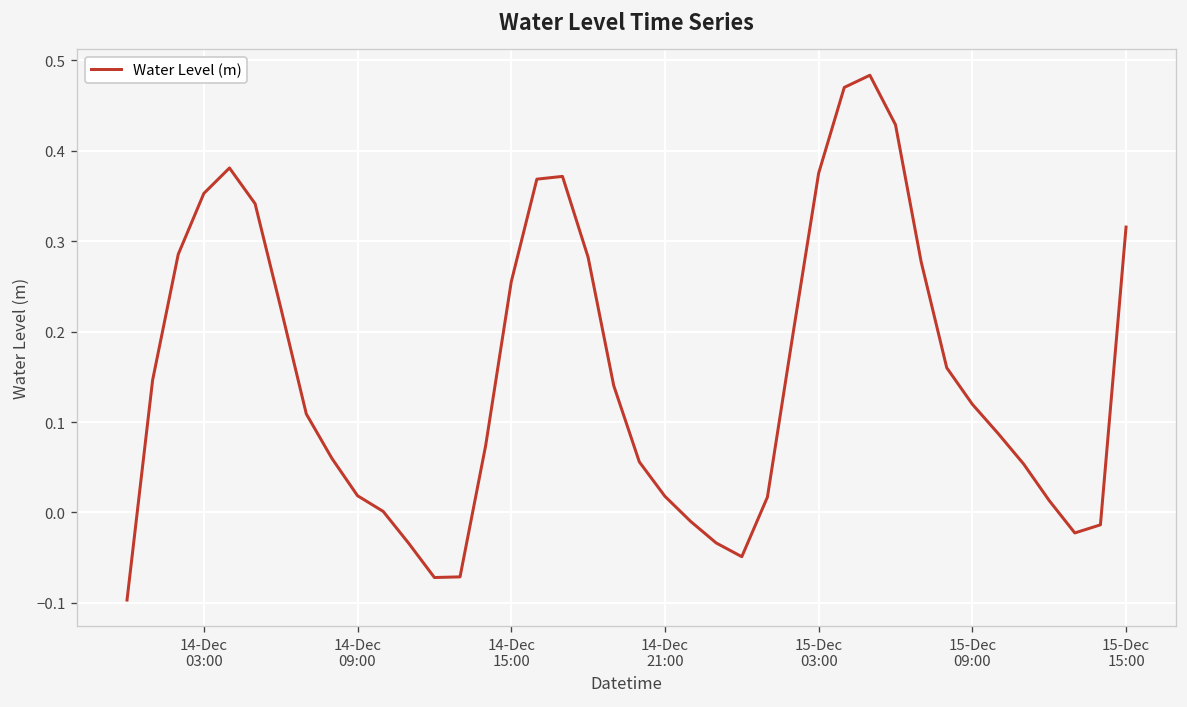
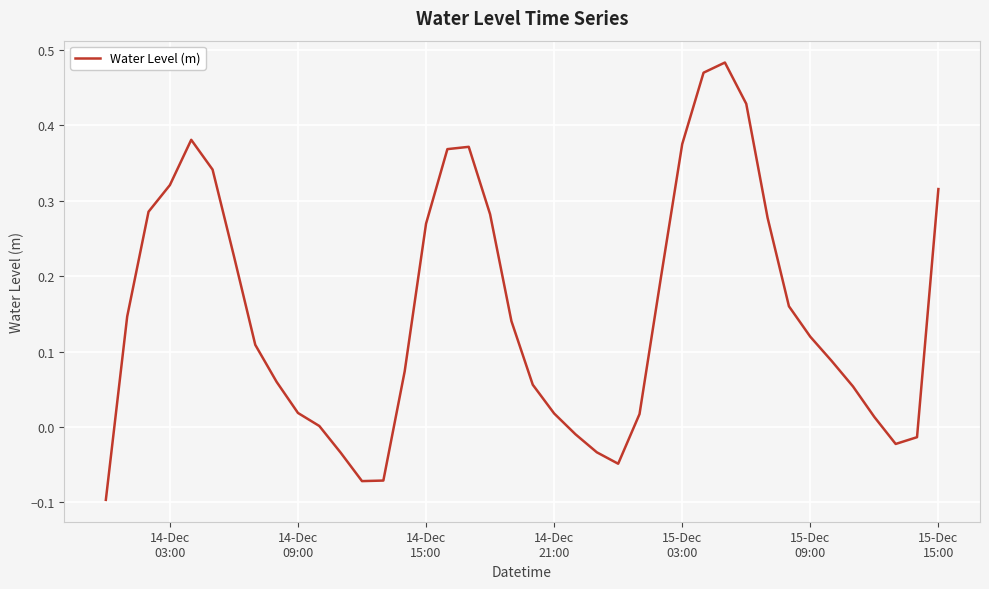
14-Dec 03:00: 0.35 -> 0.32
14-Dec 15:00: 0.26 -> 0.27
